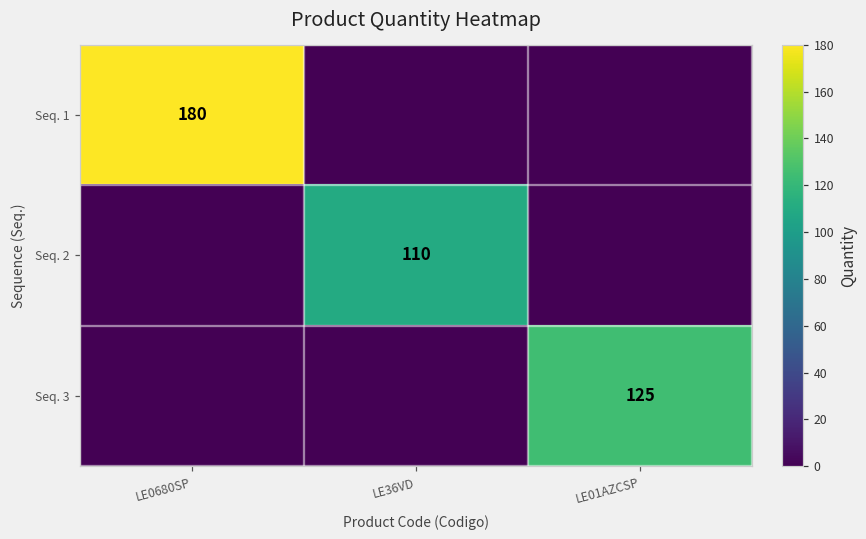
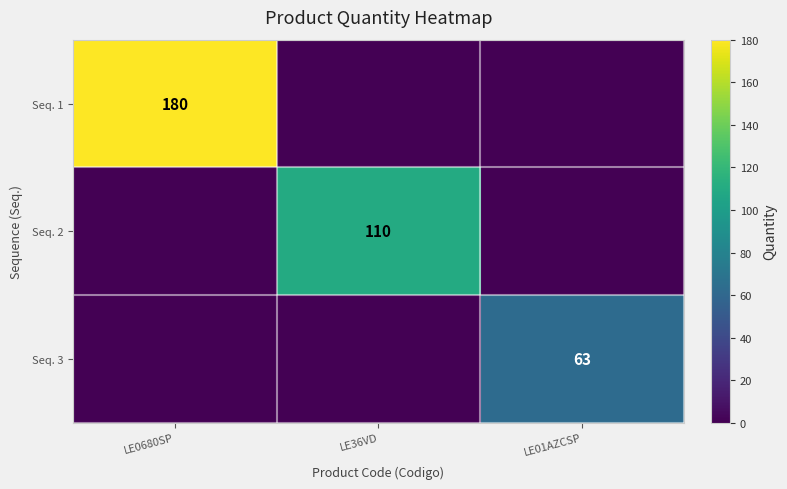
Seq. 3, LE01AZCSP: 125 -> 63
